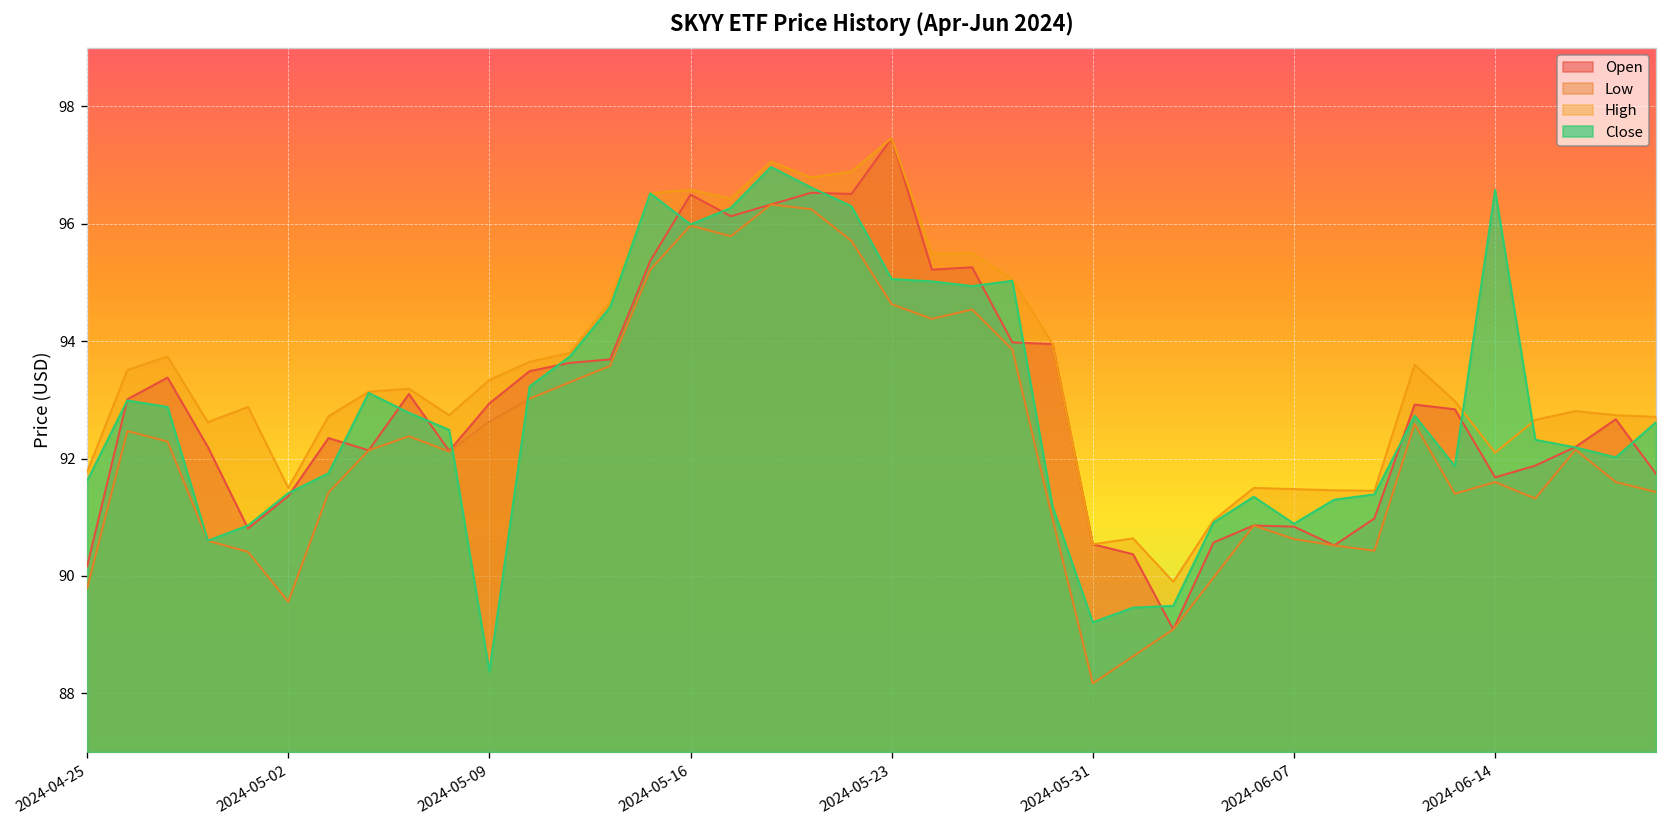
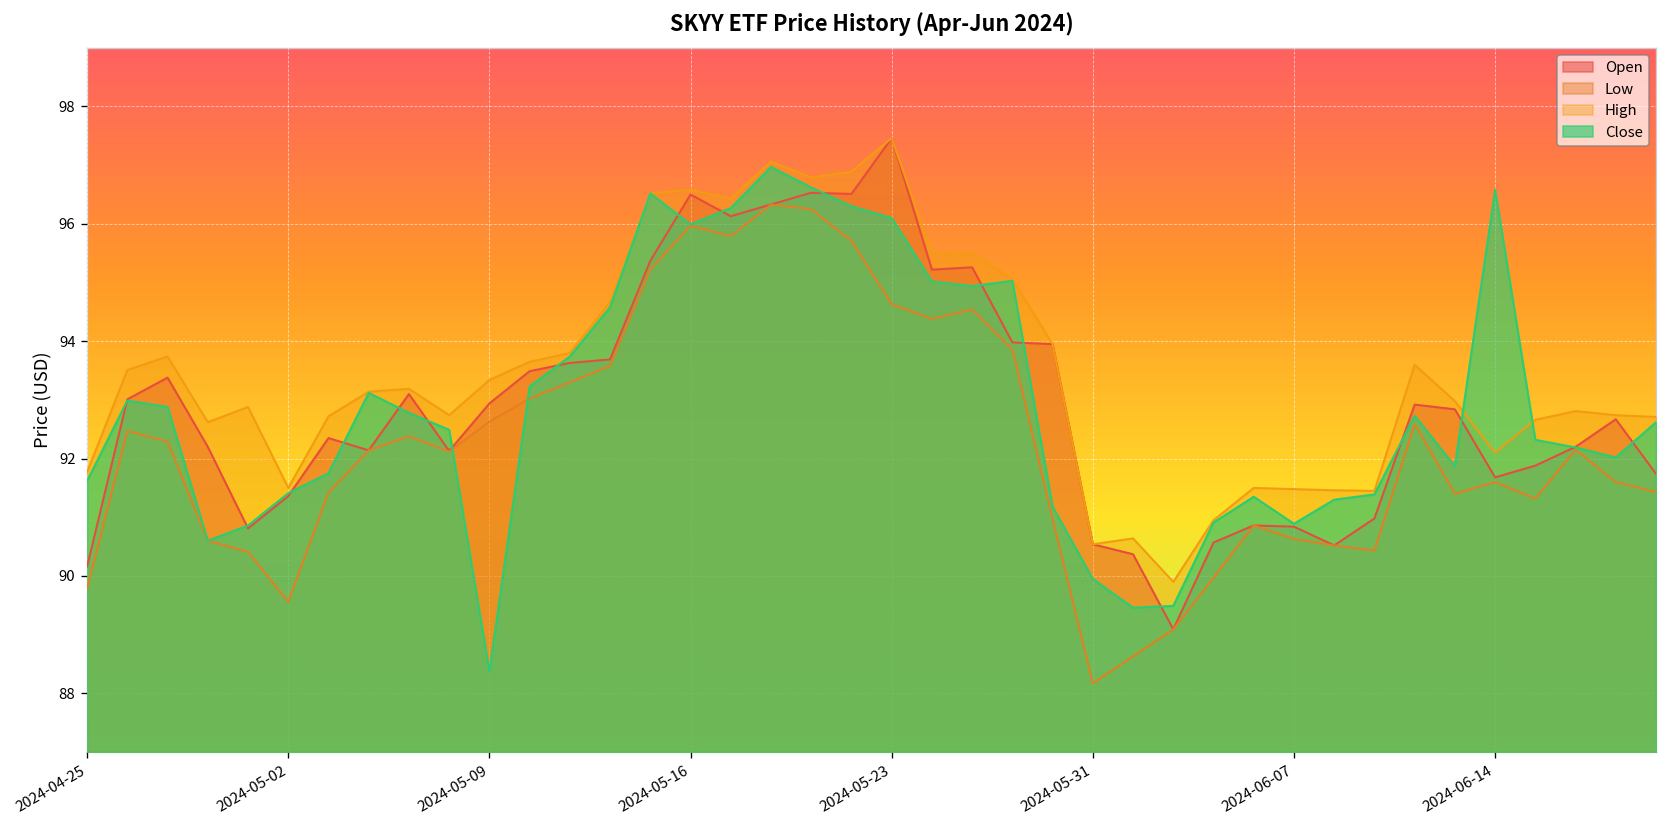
Close, 2024-05-23: 95.1 -> 96.1
Close, 2024-05-31: 89.2 -> 90.0
